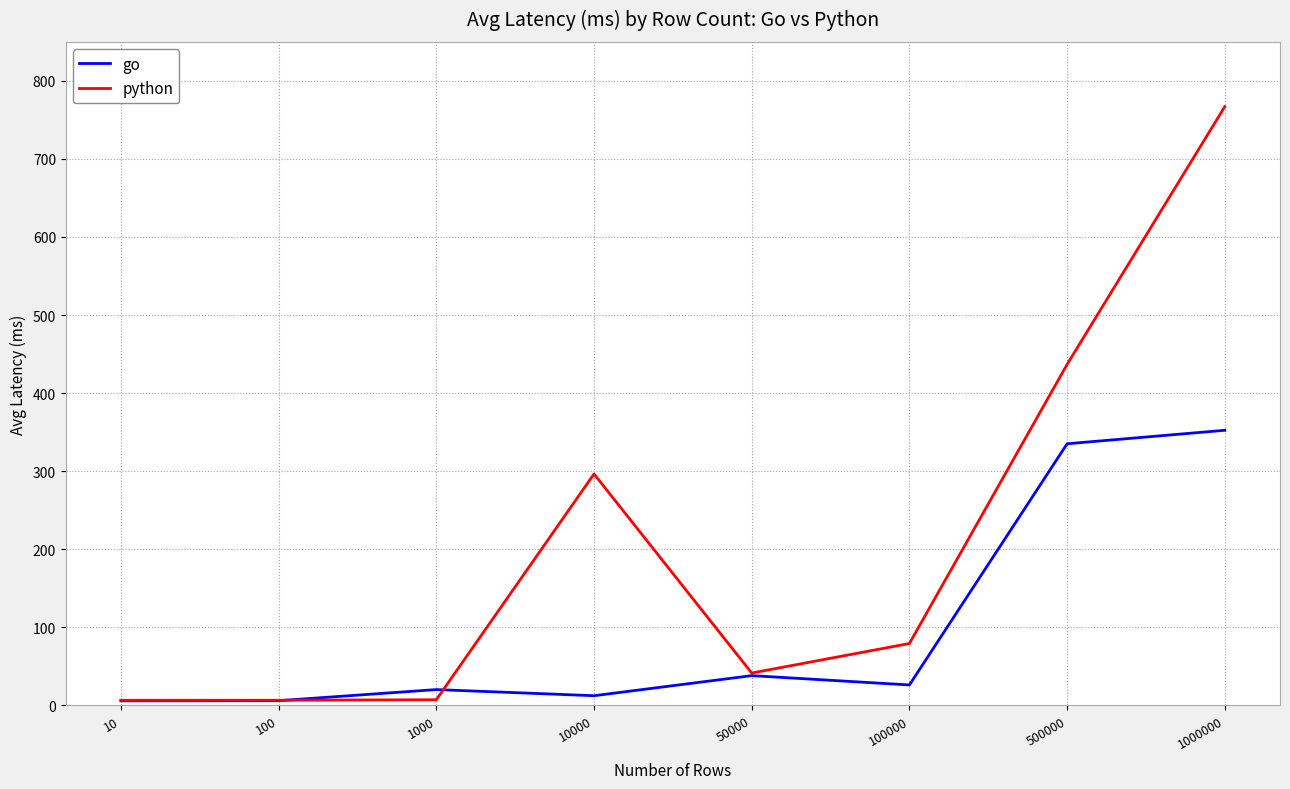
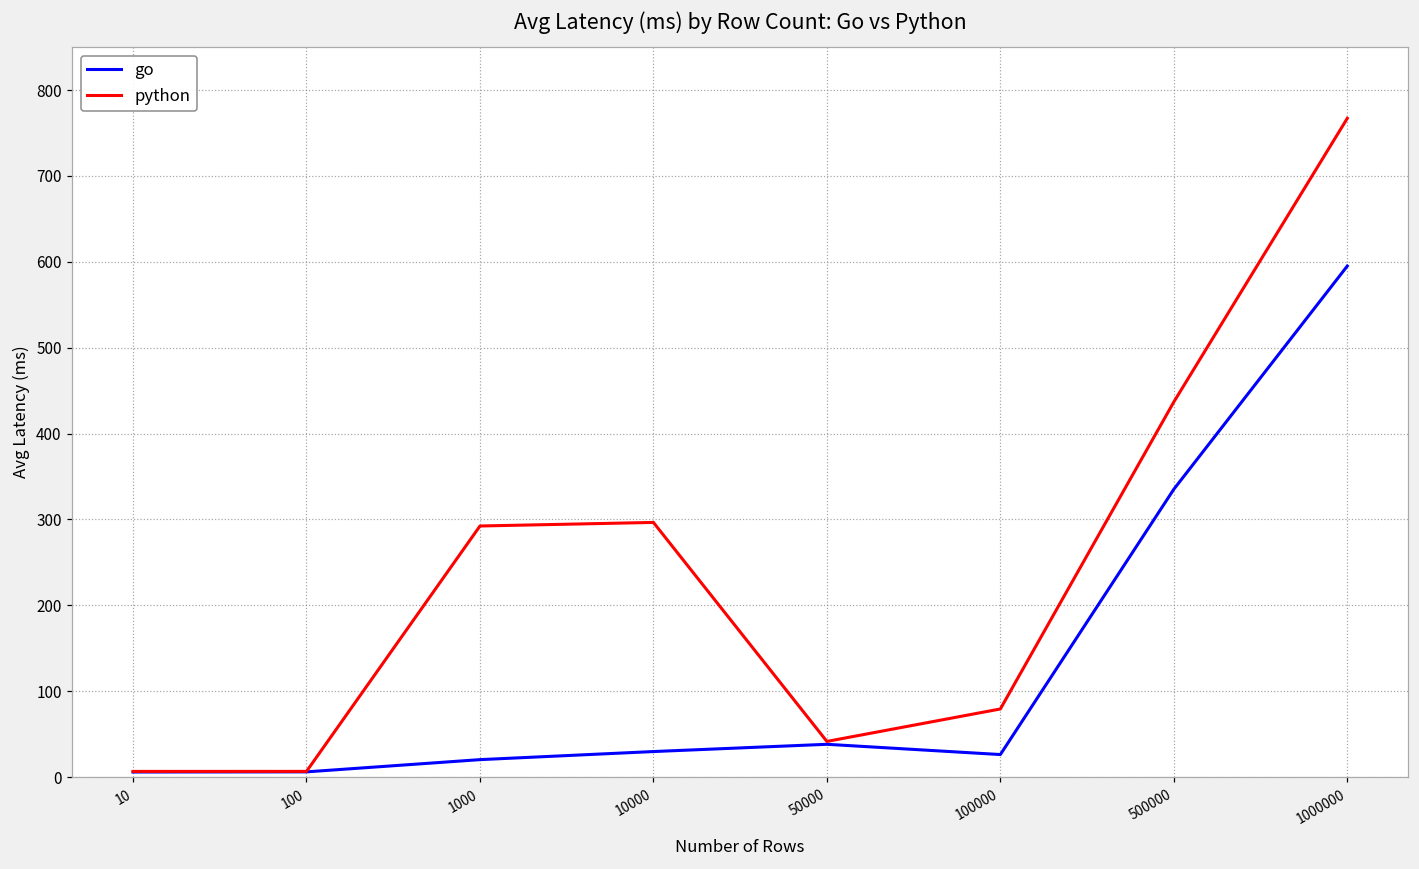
python, 1000: 10 -> 290
go, 10000: 10 -> 30
go, 1000000: 350 -> 600
